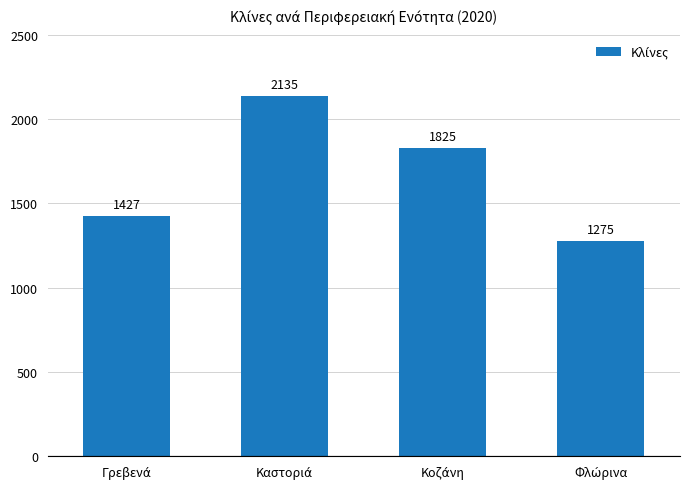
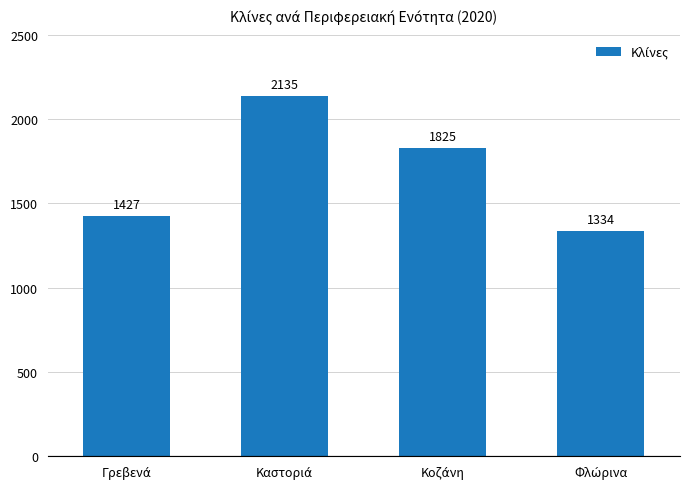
Φλώρινα: 1275 -> 1334
